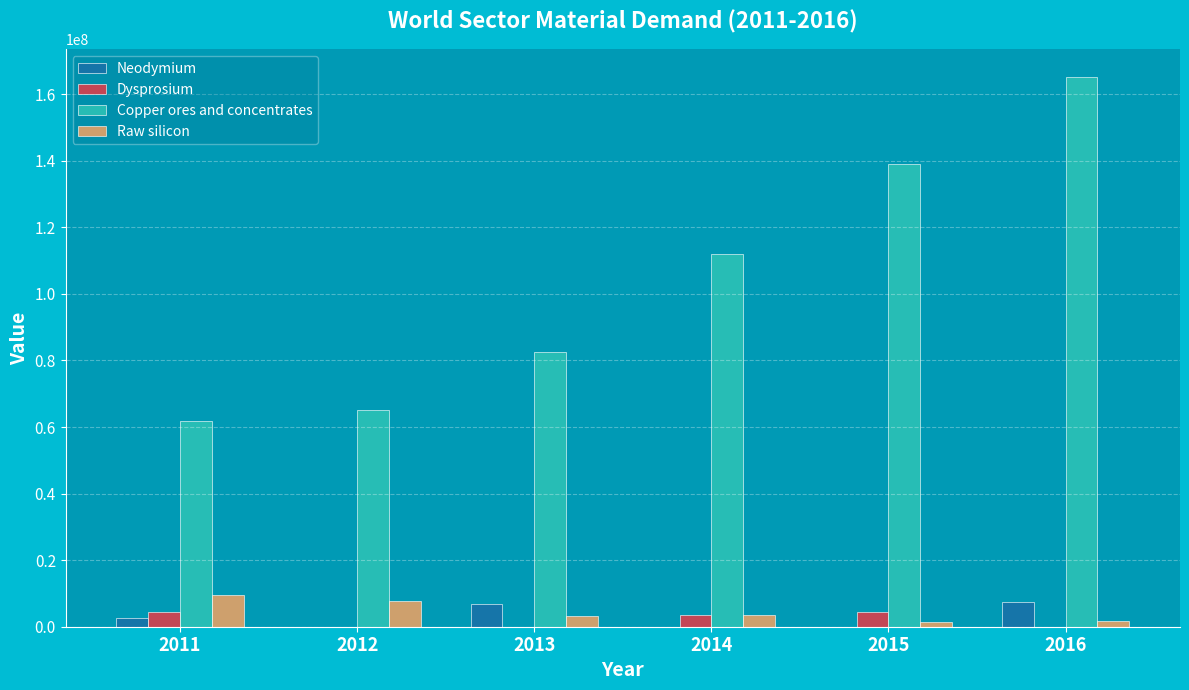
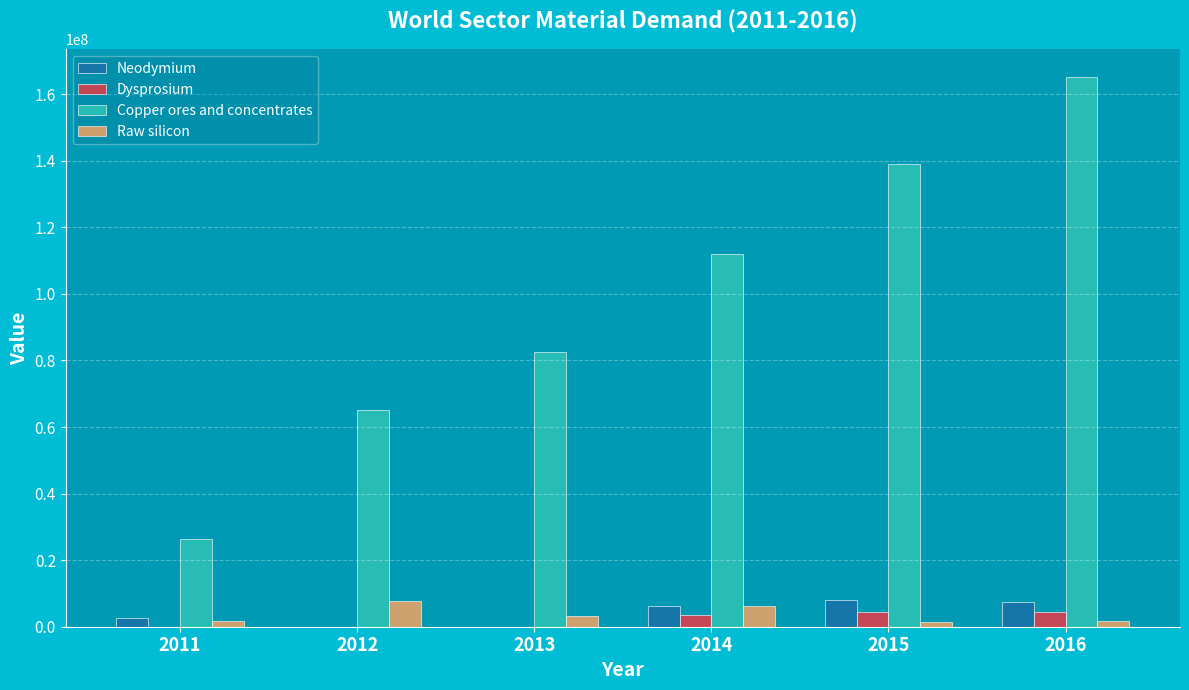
Dysprosium, 2011: 5000000 -> 0
Copper ores and concentrates, 2011: 62000000 -> 26000000
Raw silicon, 2011: 9000000 -> 2000000
Neodymium, 2013: 7000000 -> 0
Neodymium, 2014: 0 -> 6000000
Raw silicon, 2014: 3000000 -> 6000000
Neodymium, 2015: 0 -> 8000000
Dysprosium, 2016: 0 -> 5000000
